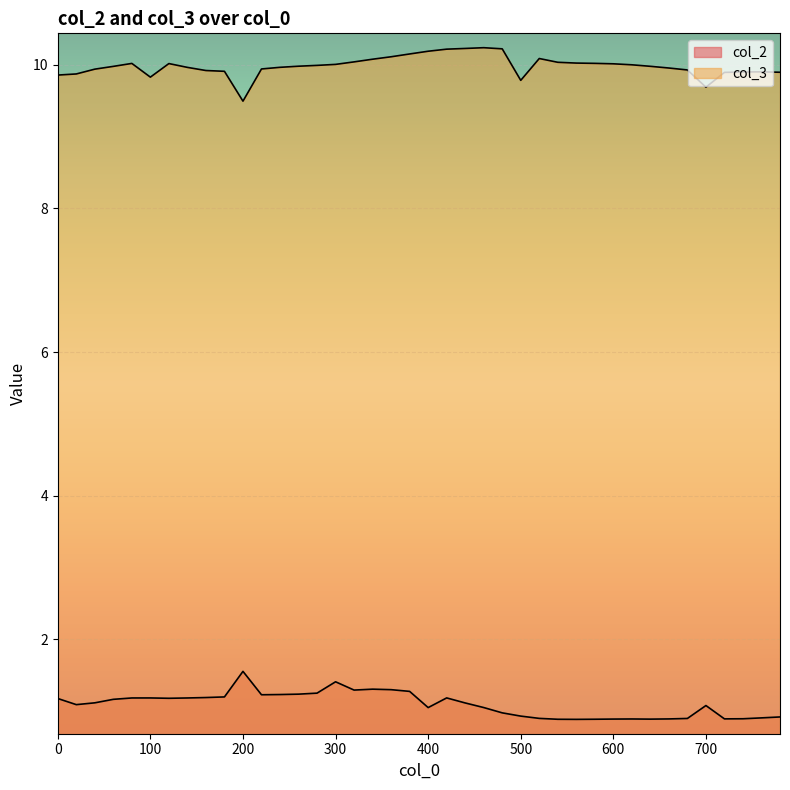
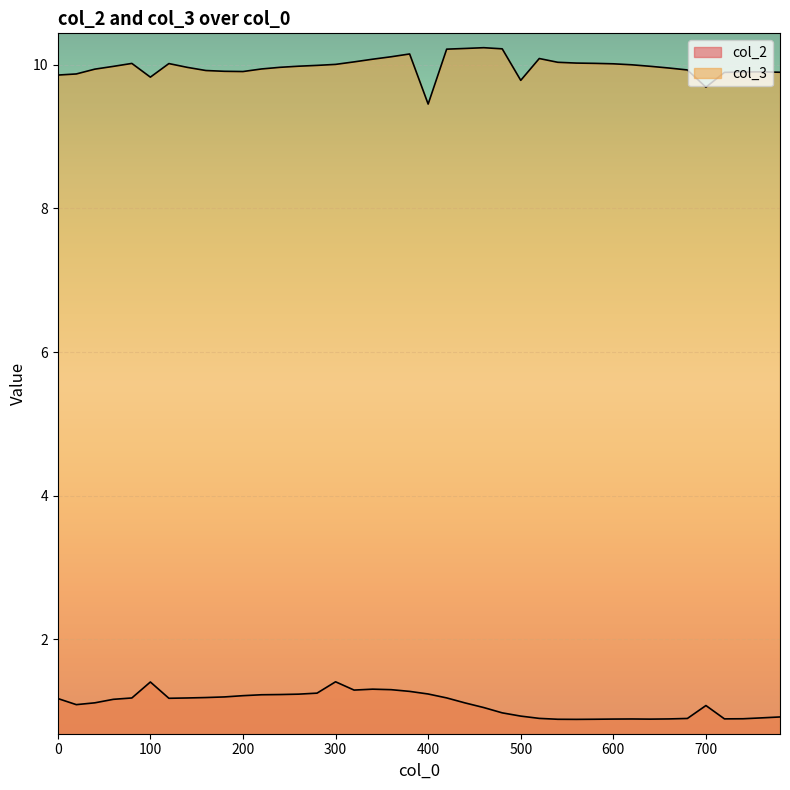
col_2, 100: 1.2 -> 1.4
col_2, 200: 1.6 -> 1.2
col_3, 200: 9.5 -> 9.9
col_2, 400: 1.0 -> 1.2
col_3, 400: 10.2 -> 9.5
